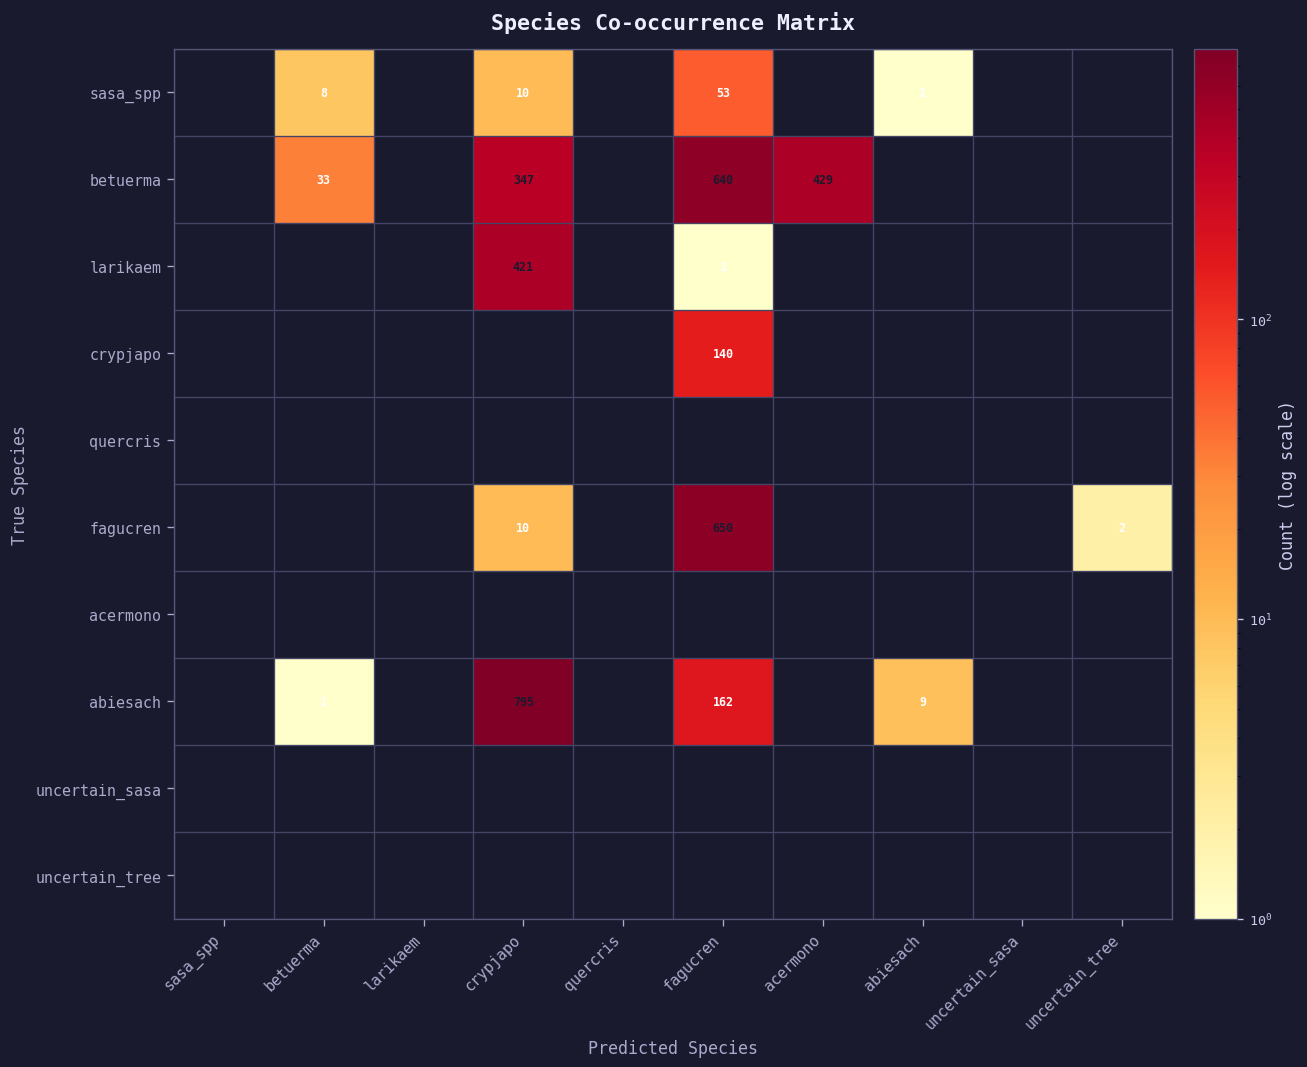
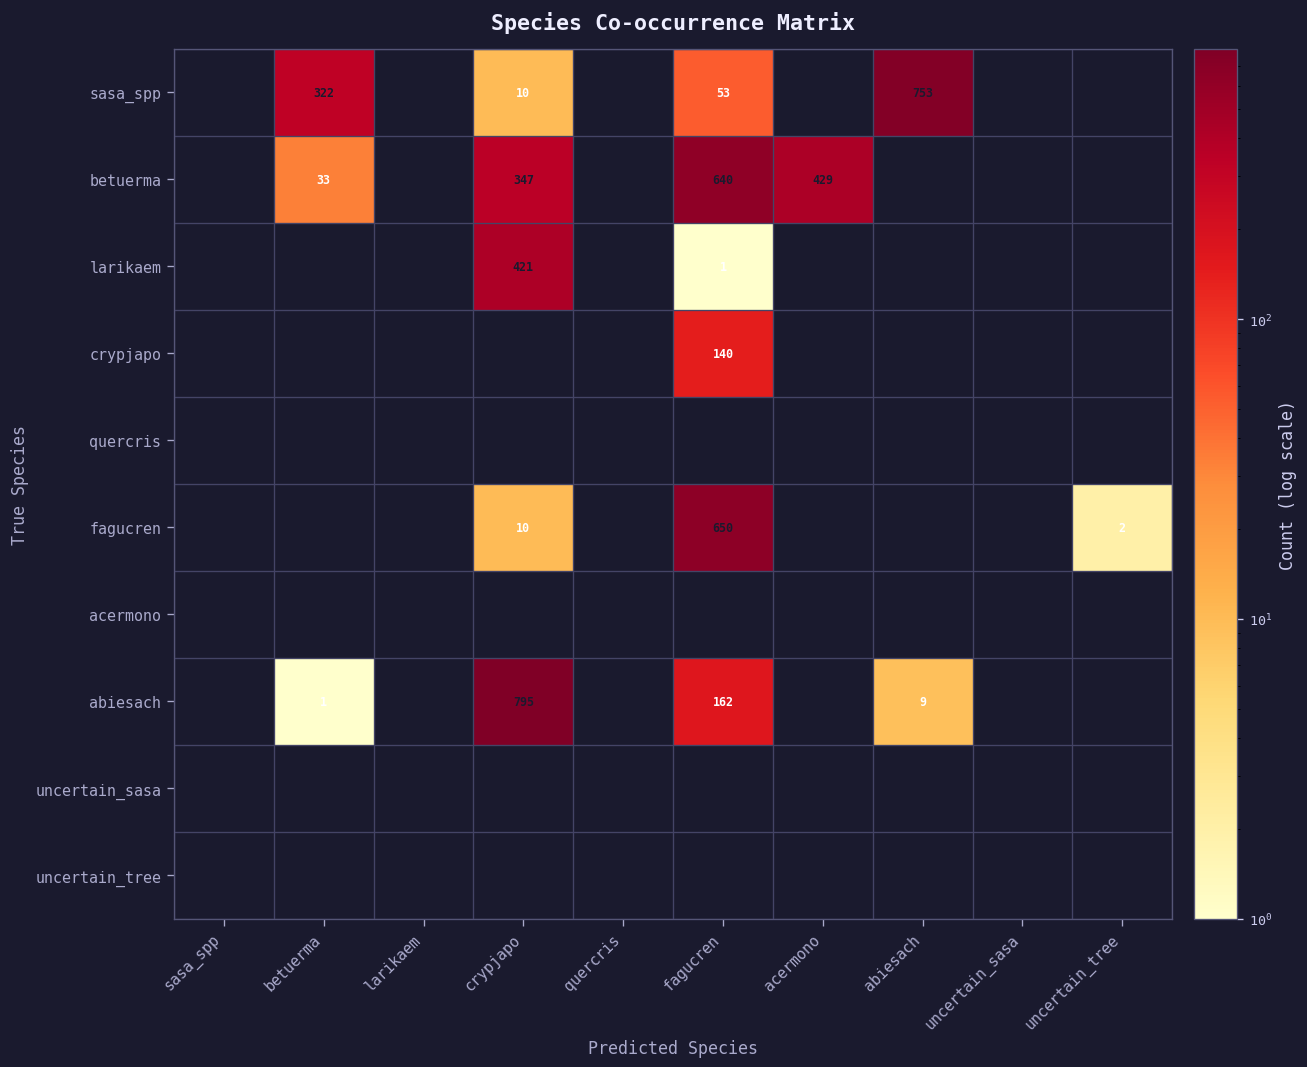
sasa_spp, betuerma: 8 -> 322
sasa_spp, abiesach: 1 -> 753
